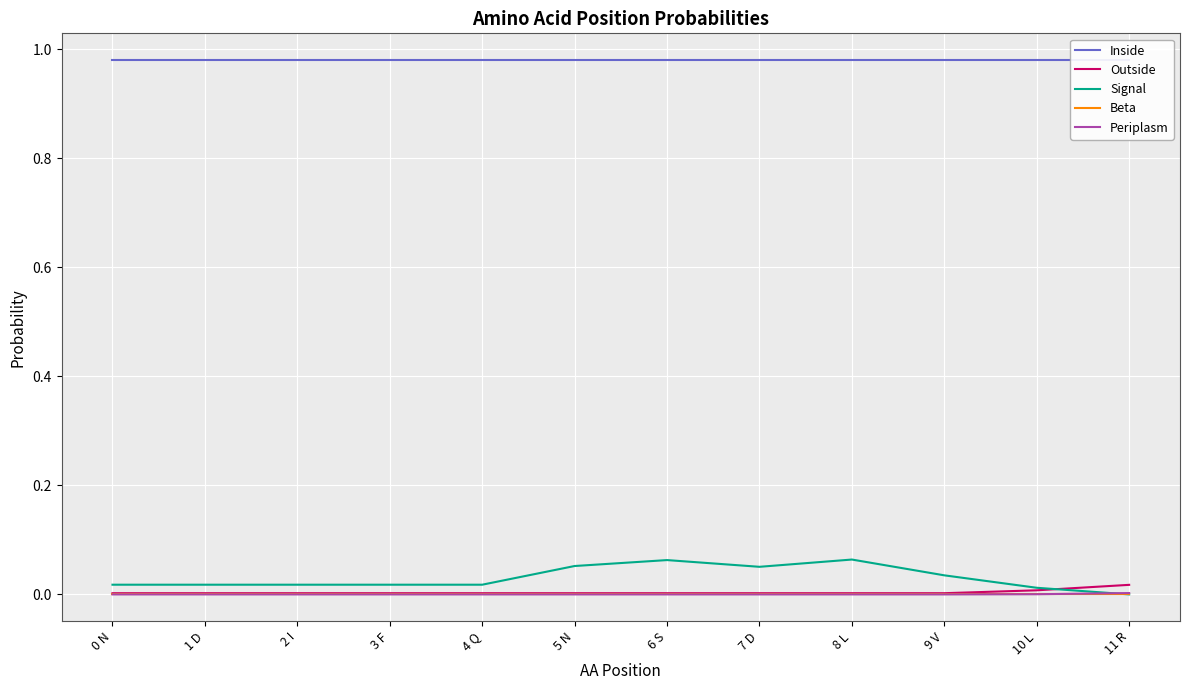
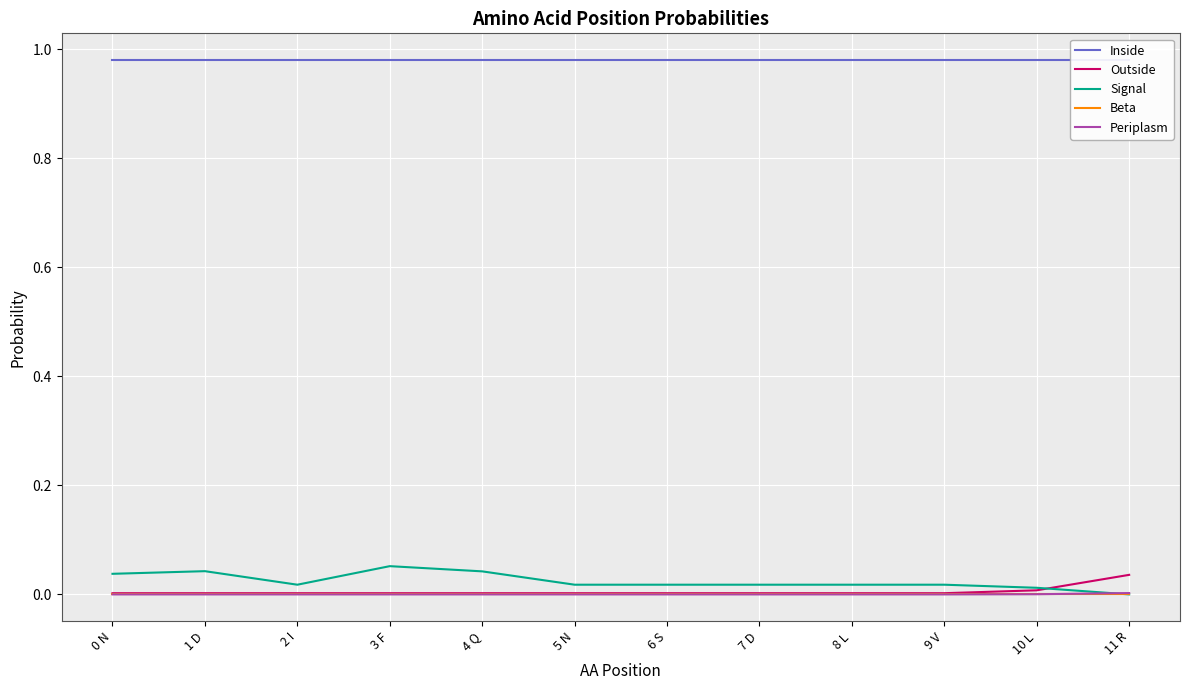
Signal, 0 N: 0.02 -> 0.04
Signal, 1 D: 0.02 -> 0.04
Signal, 3 F: 0.02 -> 0.05
Signal, 4 Q: 0.02 -> 0.04
Signal, 5 N: 0.05 -> 0.02
Signal, 6 S: 0.06 -> 0.02
Signal, 7 D: 0.05 -> 0.02
Signal, 8 L: 0.06 -> 0.02
Signal, 9 V: 0.03 -> 0.02
Outside, 11 R: 0.02 -> 0.04
